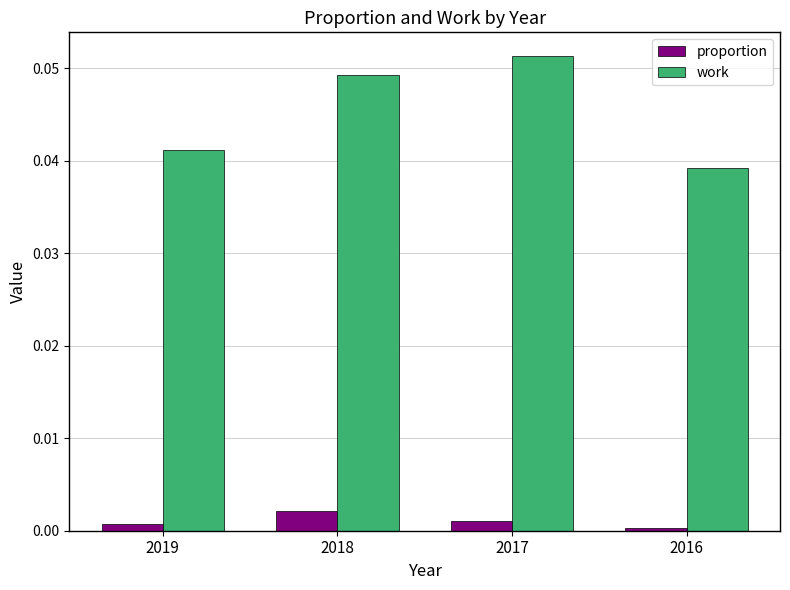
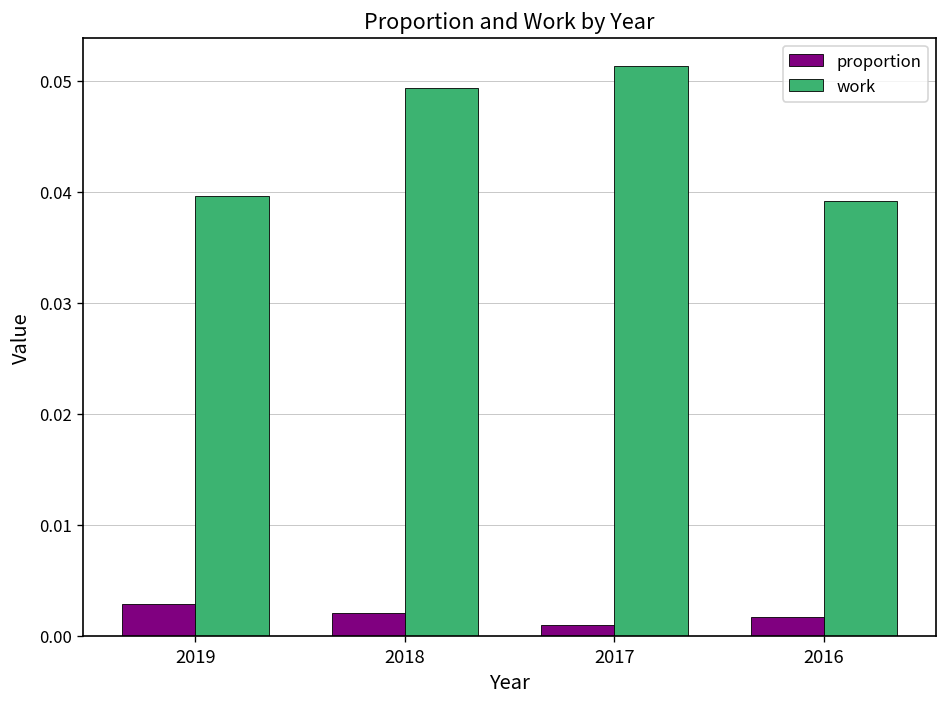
proportion, 2019: 0.001 -> 0.003
work, 2019: 0.041 -> 0.040
proportion, 2016: 0.000 -> 0.002
